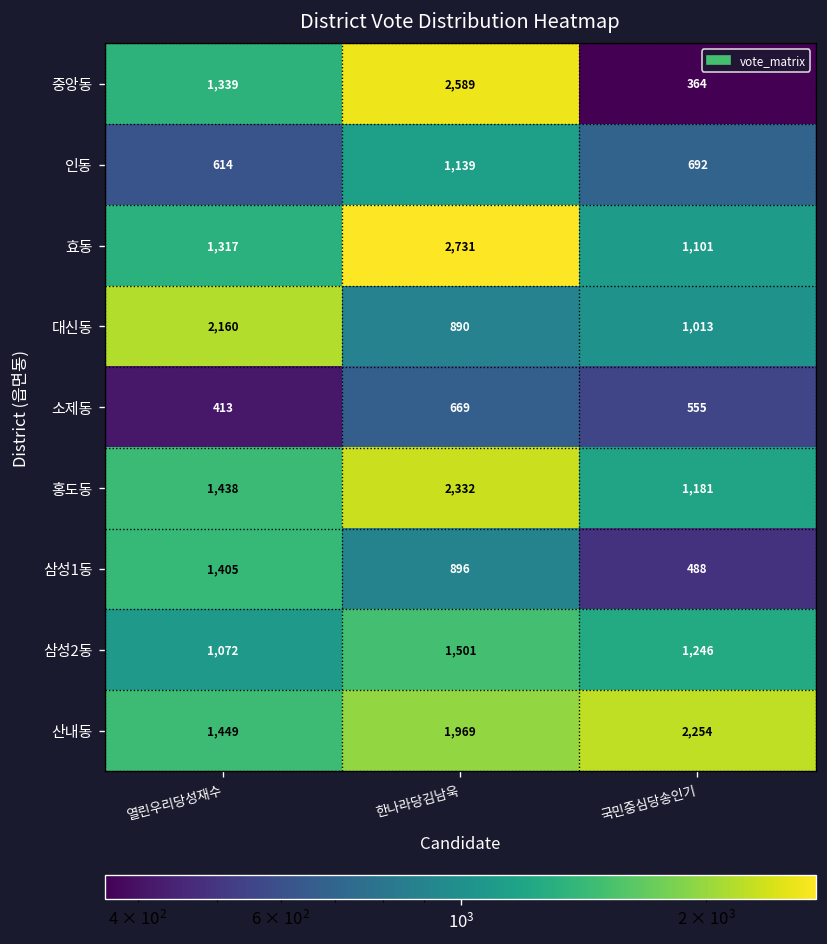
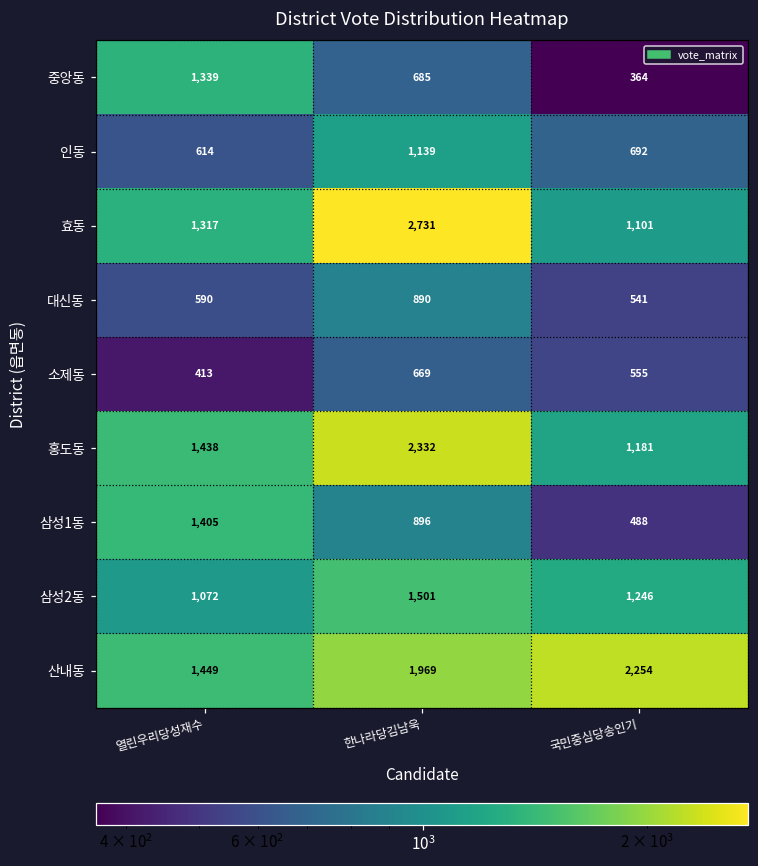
중앙동, 한나라당김남욱: 2,589 -> 685
대신동, 열린우리당성재수: 2,160 -> 590
대신동, 국민중심당송인기: 1,013 -> 541
